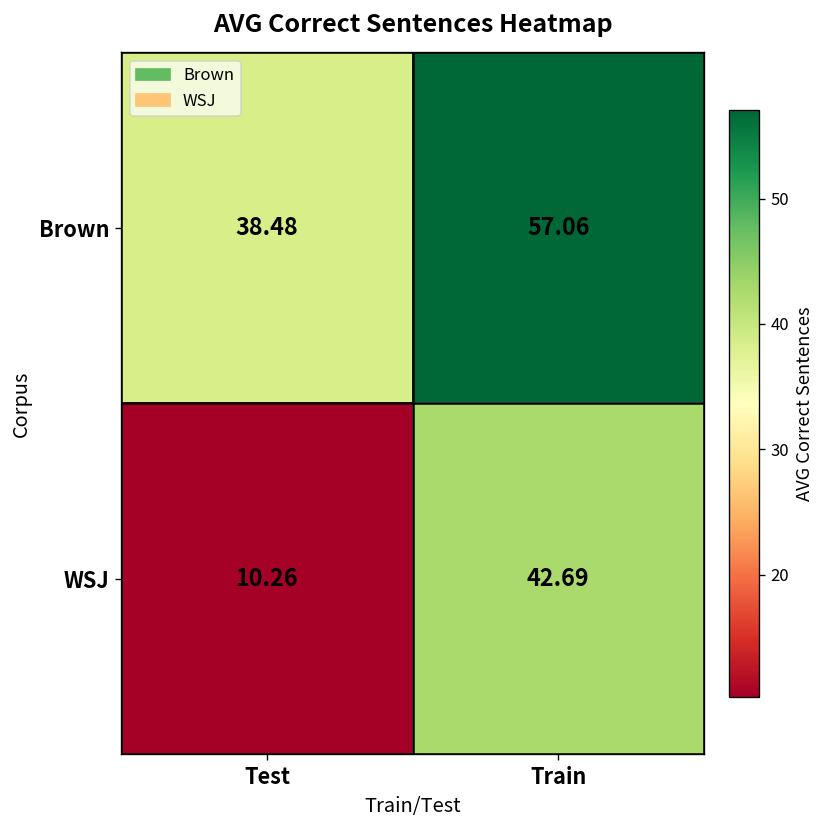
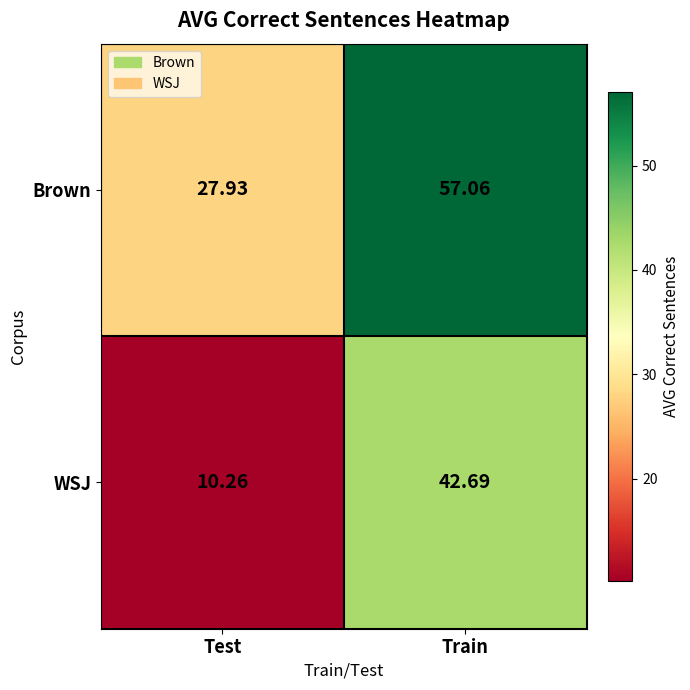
Brown, Test: 38.48 -> 27.93
